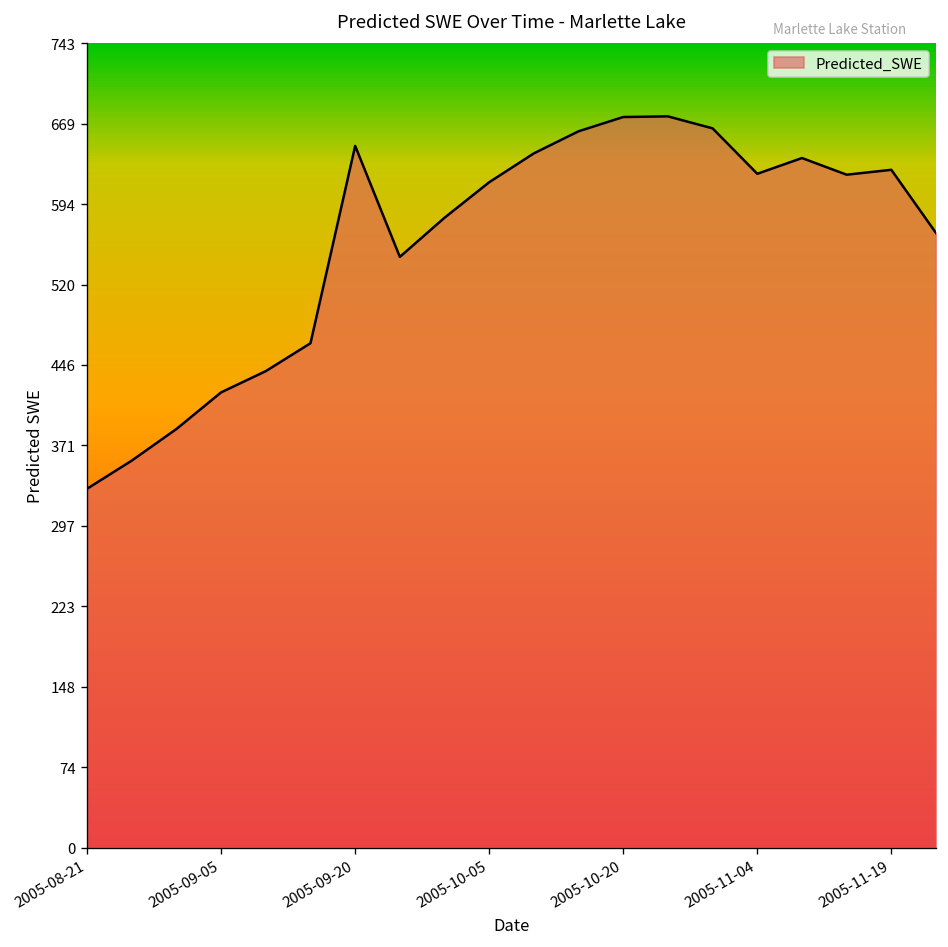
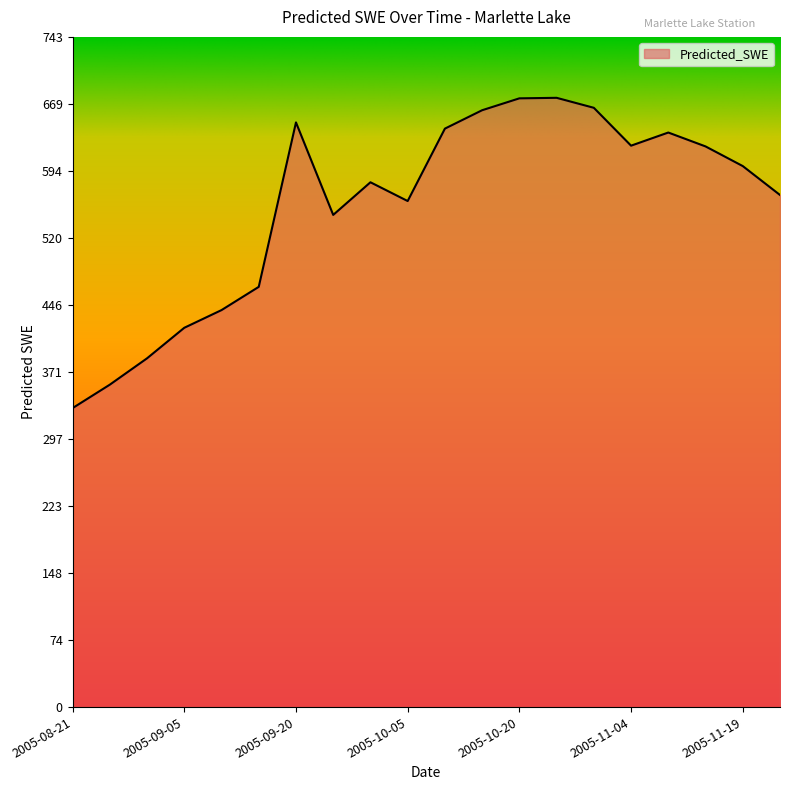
2005-10-05: 610 -> 560
2005-11-19: 630 -> 600
